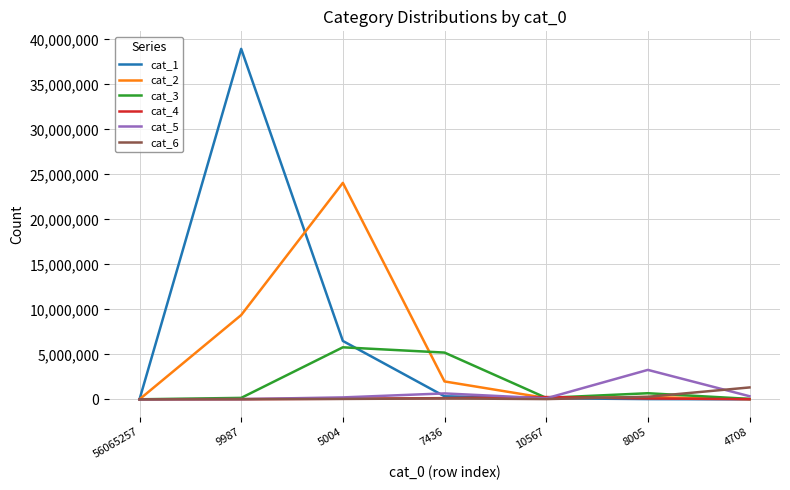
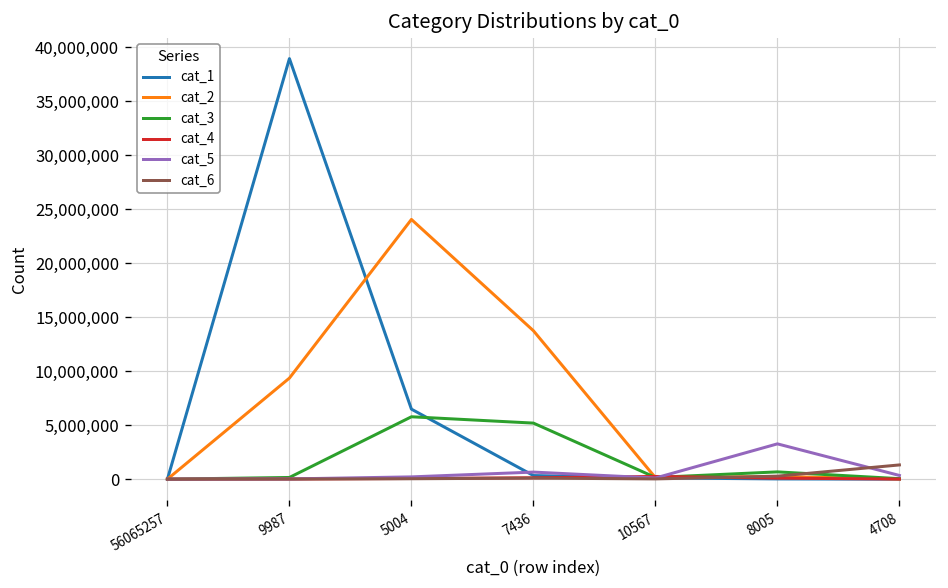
cat_2, 7436: 2,000,000 -> 14,000,000
